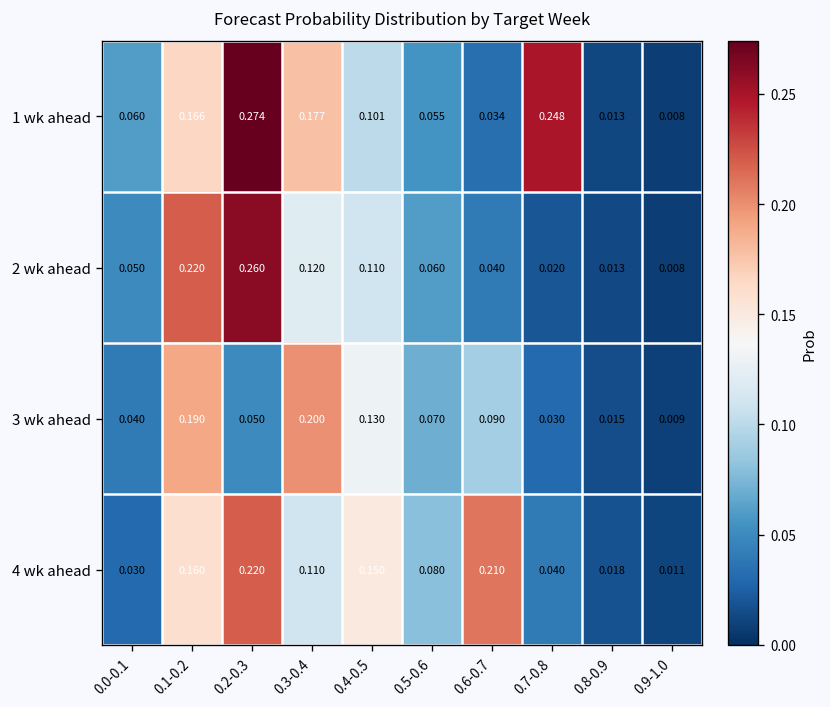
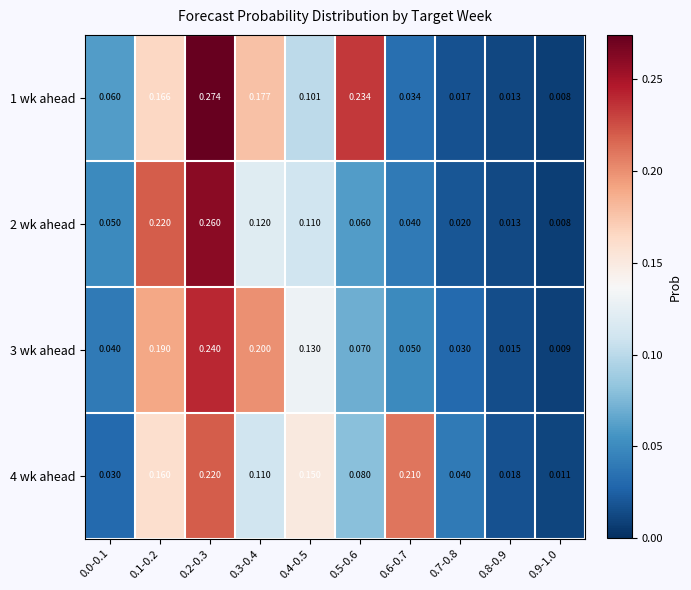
1 wk ahead, 0.5-0.6: 0.055 -> 0.234
1 wk ahead, 0.7-0.8: 0.248 -> 0.017
3 wk ahead, 0.2-0.3: 0.050 -> 0.240
3 wk ahead, 0.6-0.7: 0.090 -> 0.050
